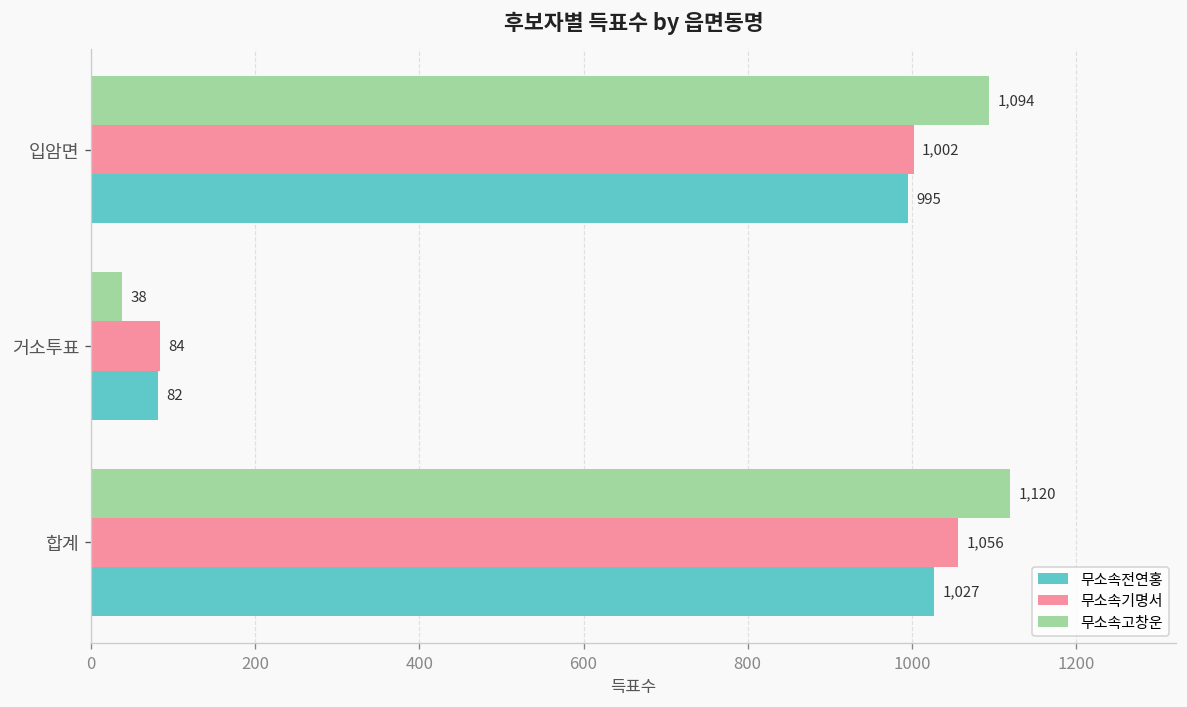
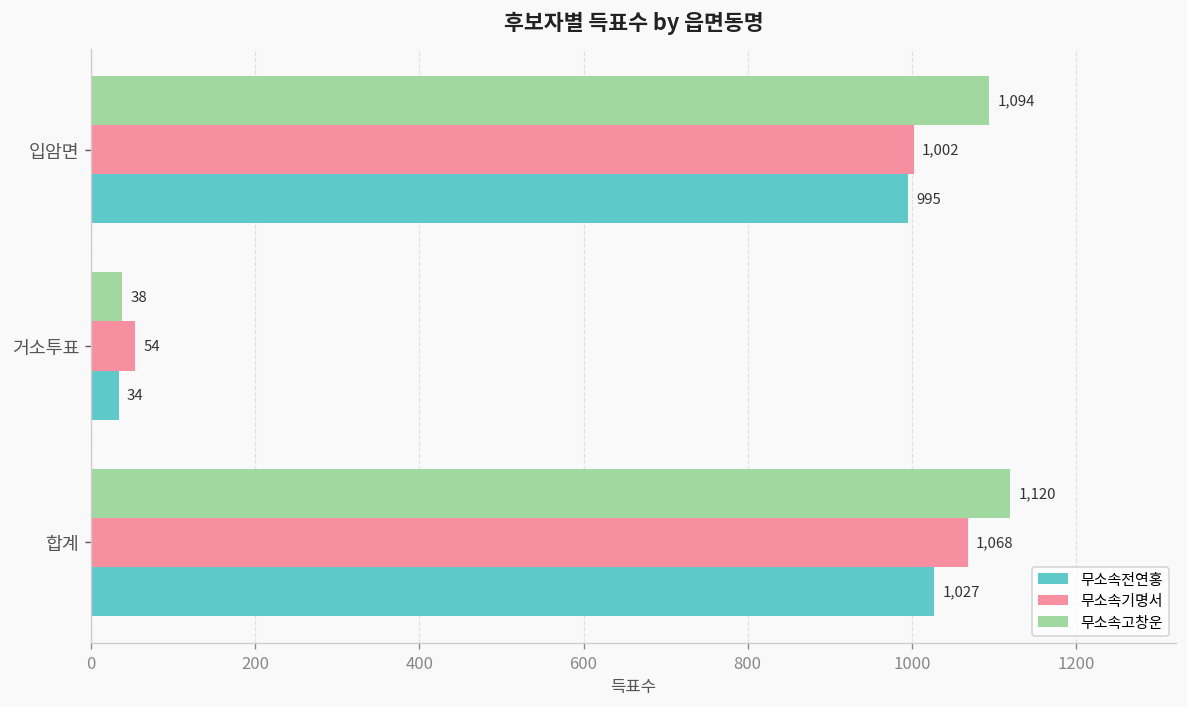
무소속기명서, 거소투표: 84 -> 54
무소속전연홍, 거소투표: 82 -> 34
무소속기명서, 합계: 1,056 -> 1,068
